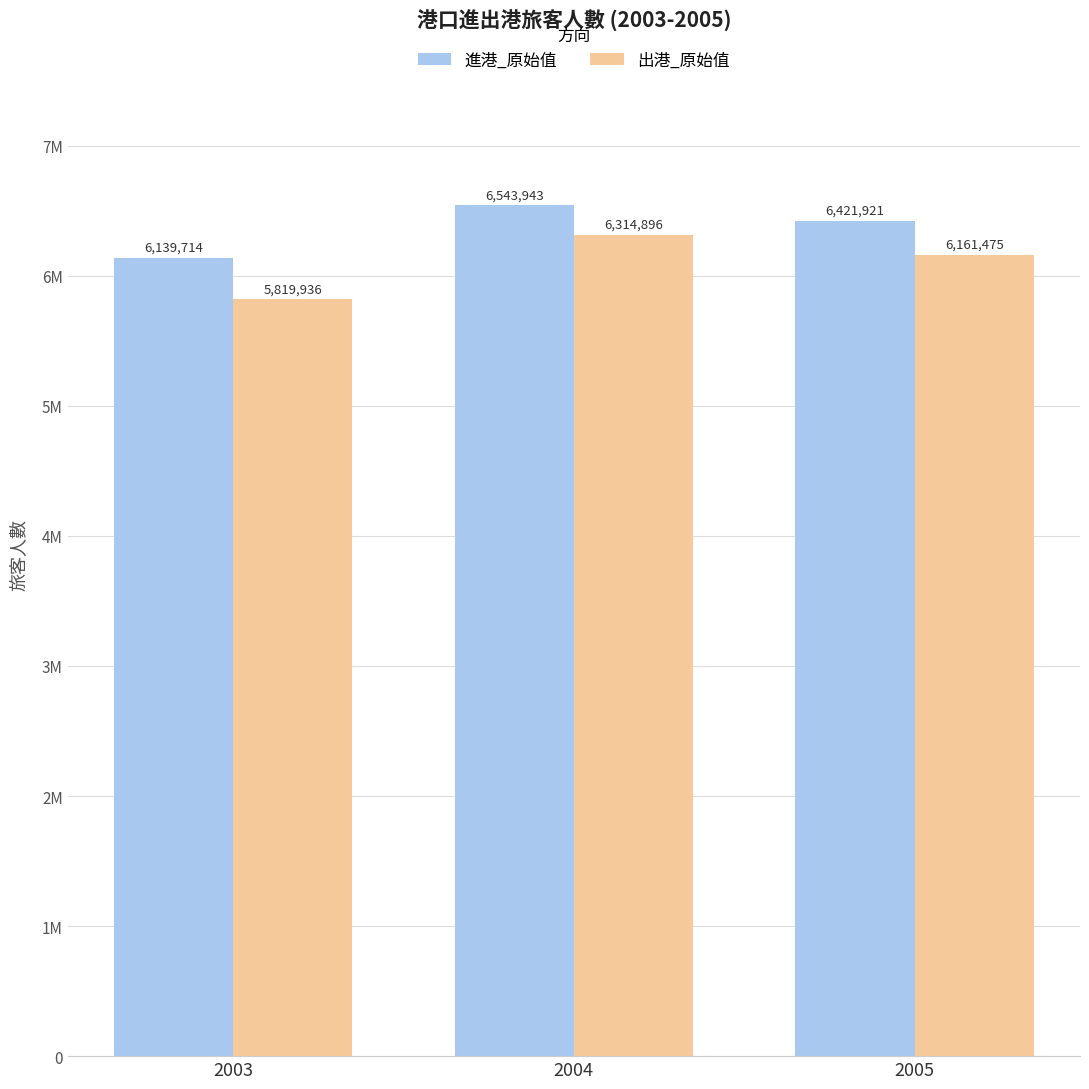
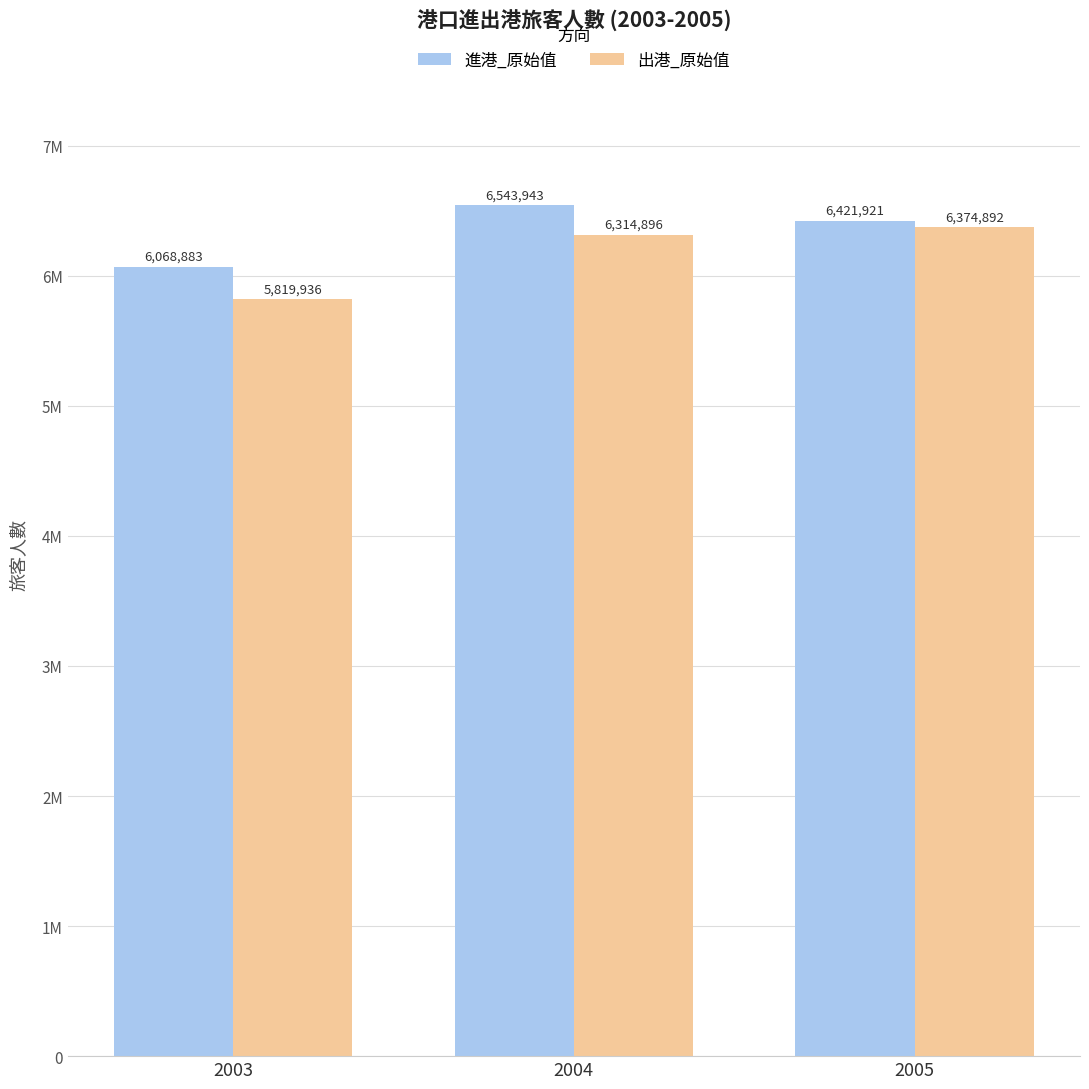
進港_原始值, 2003: 6,139,714 -> 6,068,883
出港_原始值, 2005: 6,161,475 -> 6,374,892
